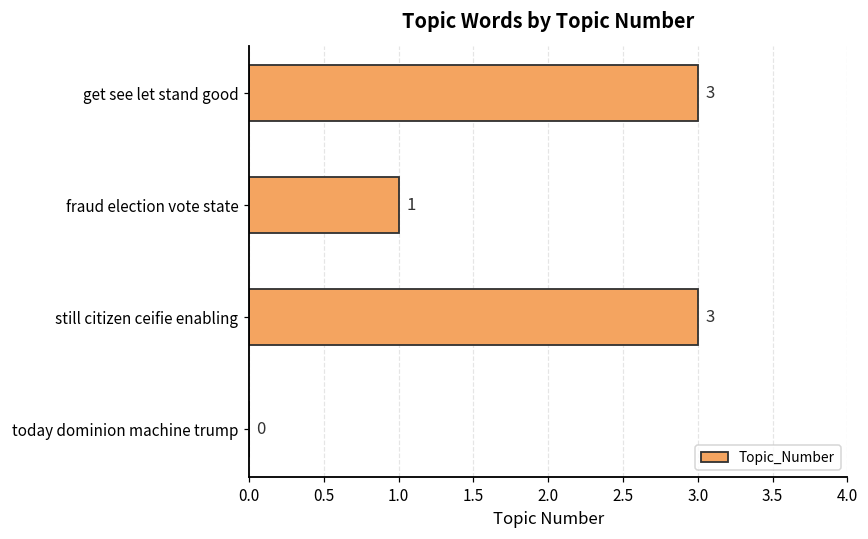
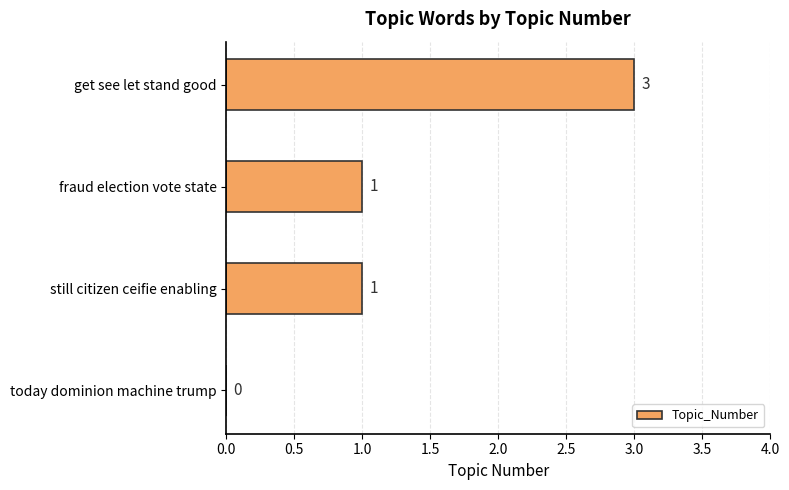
still citizen ceifie enabling: 3 -> 1
